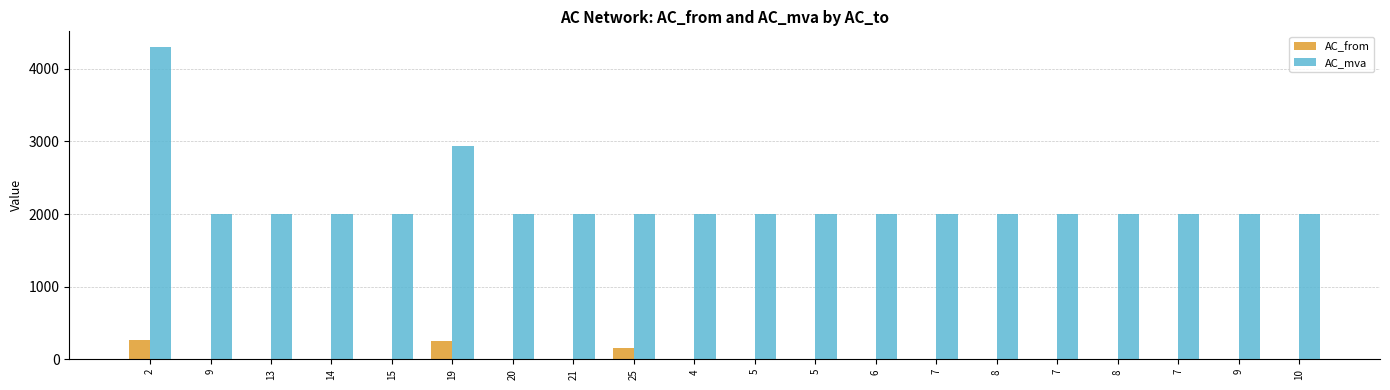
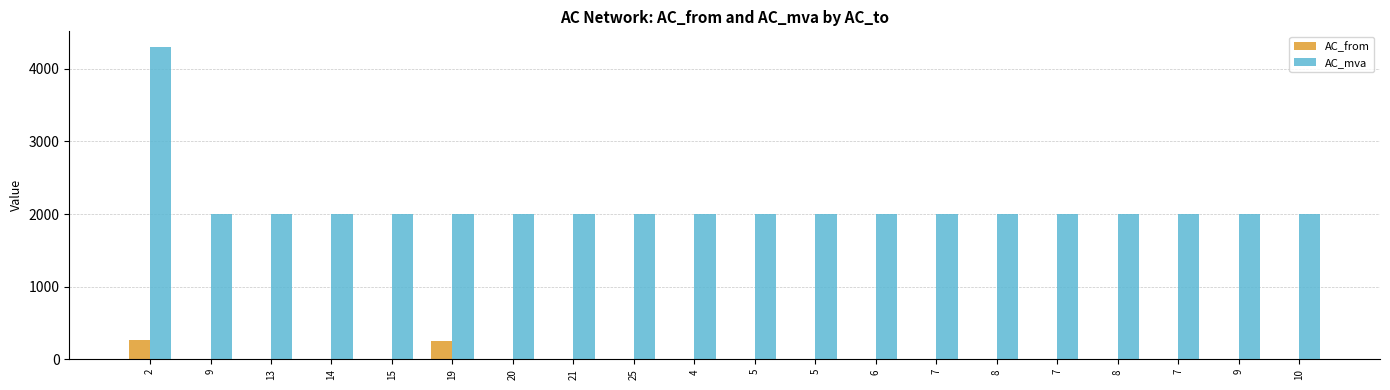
AC_mva, 19: 2900 -> 2000
AC_from, 25: 200 -> 0
